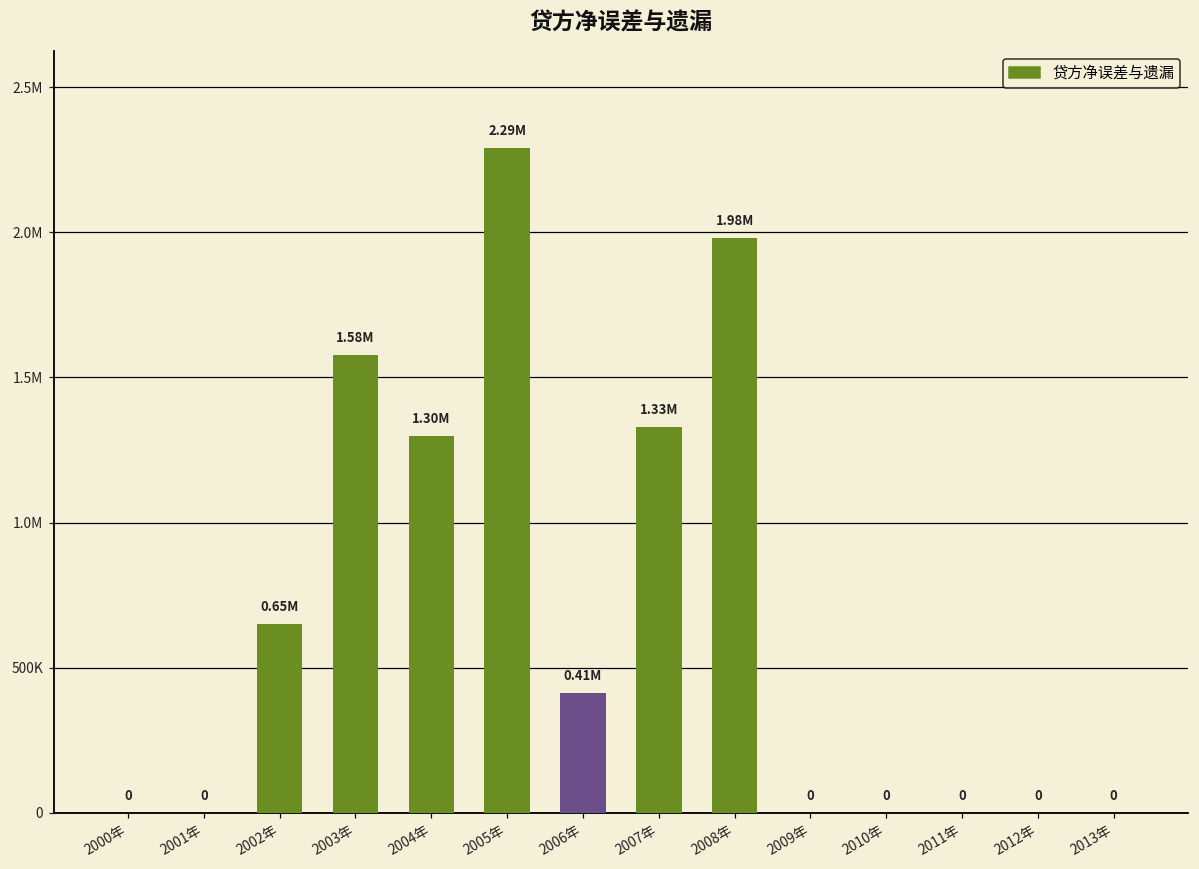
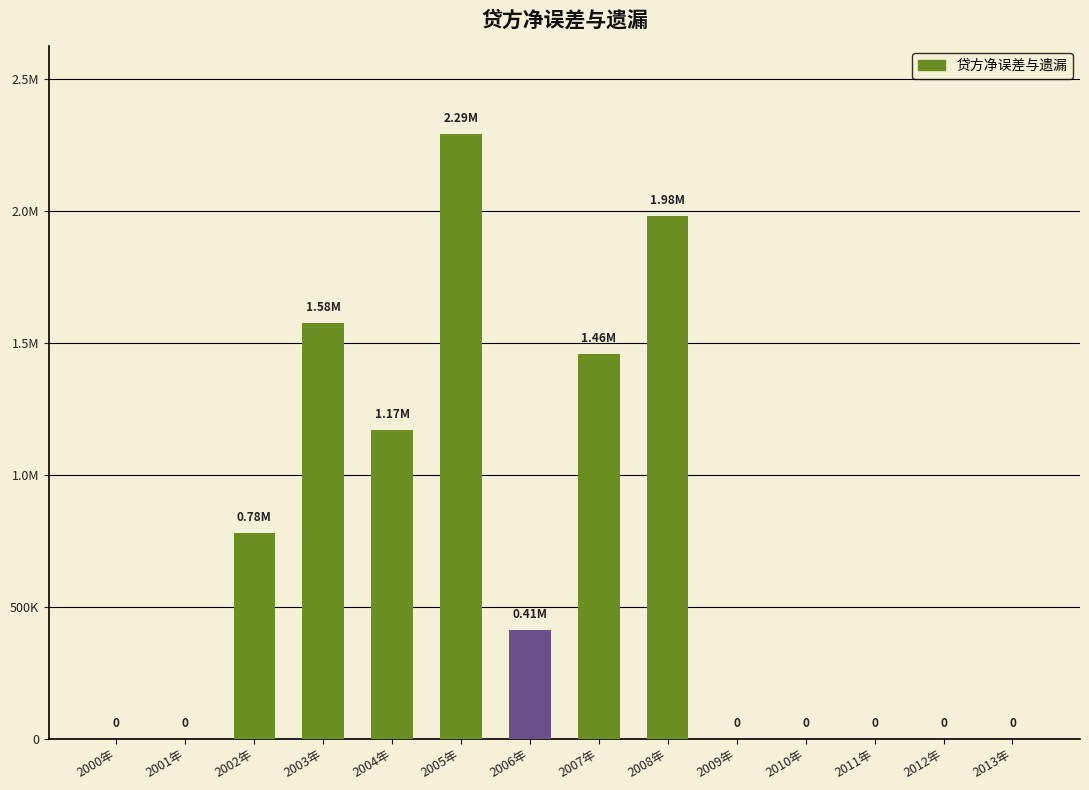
2002年: 0.65M -> 0.78M
2004年: 1.30M -> 1.17M
2007年: 1.33M -> 1.46M
